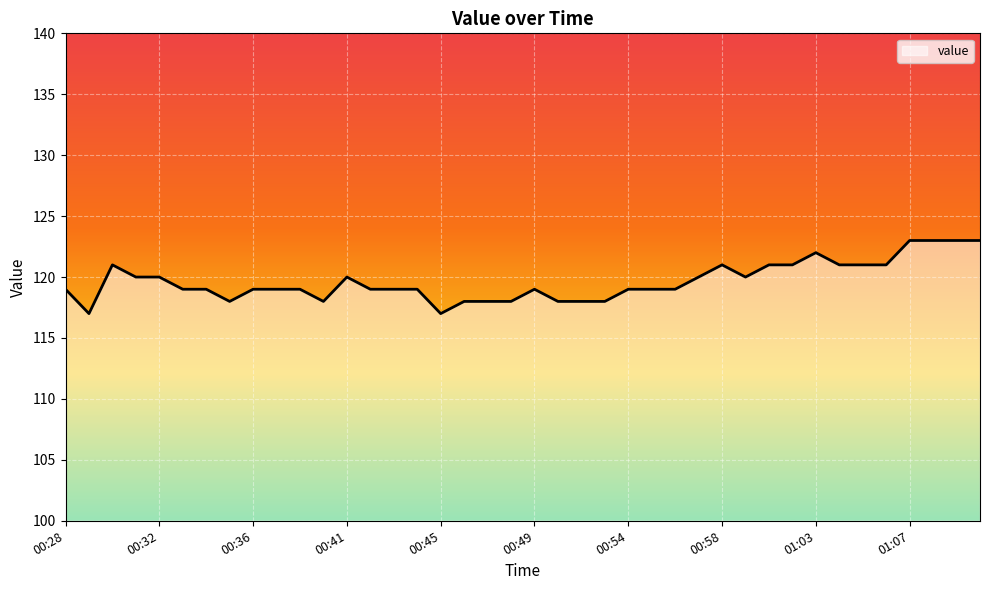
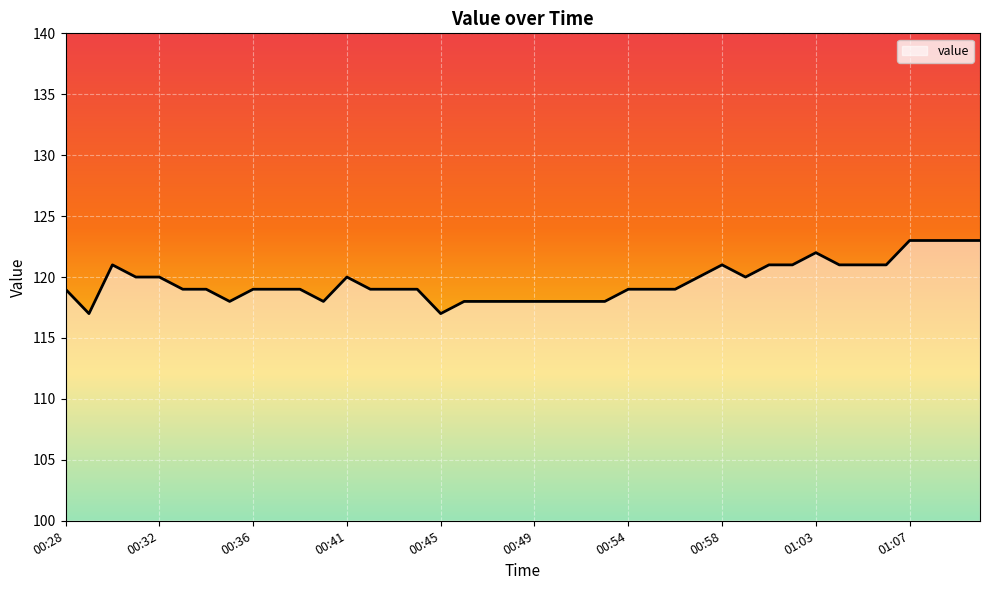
00:49: 119 -> 118
